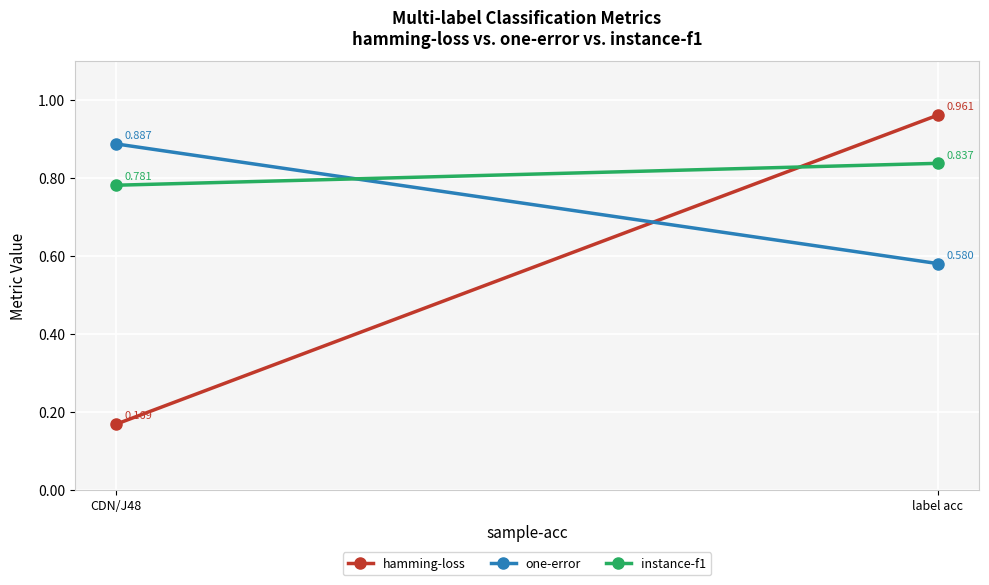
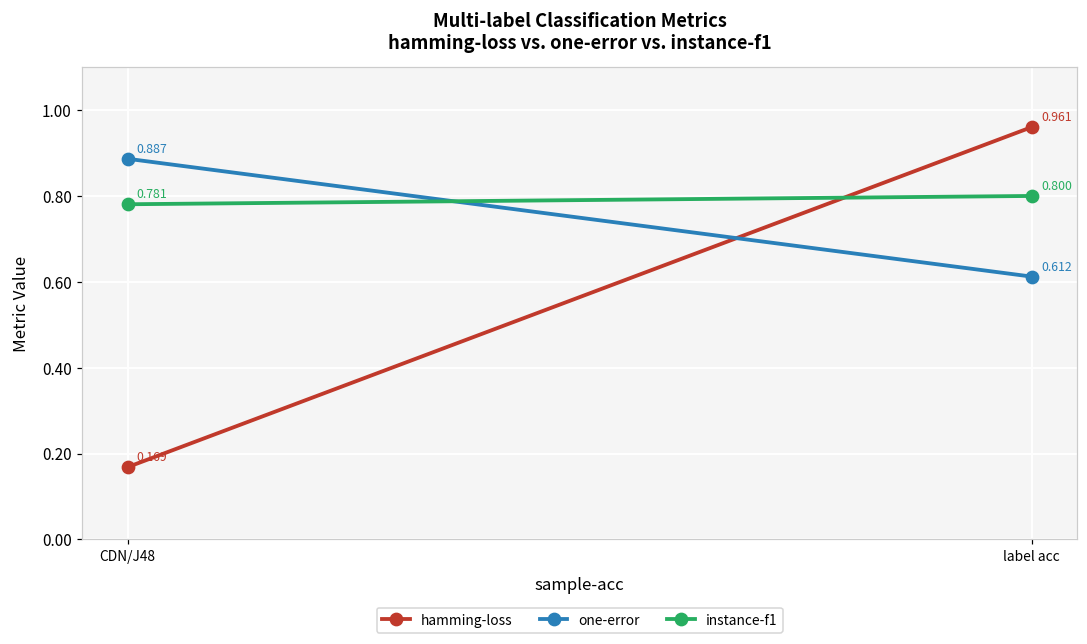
one-error, label acc: 0.580 -> 0.612
instance-f1, label acc: 0.837 -> 0.800
